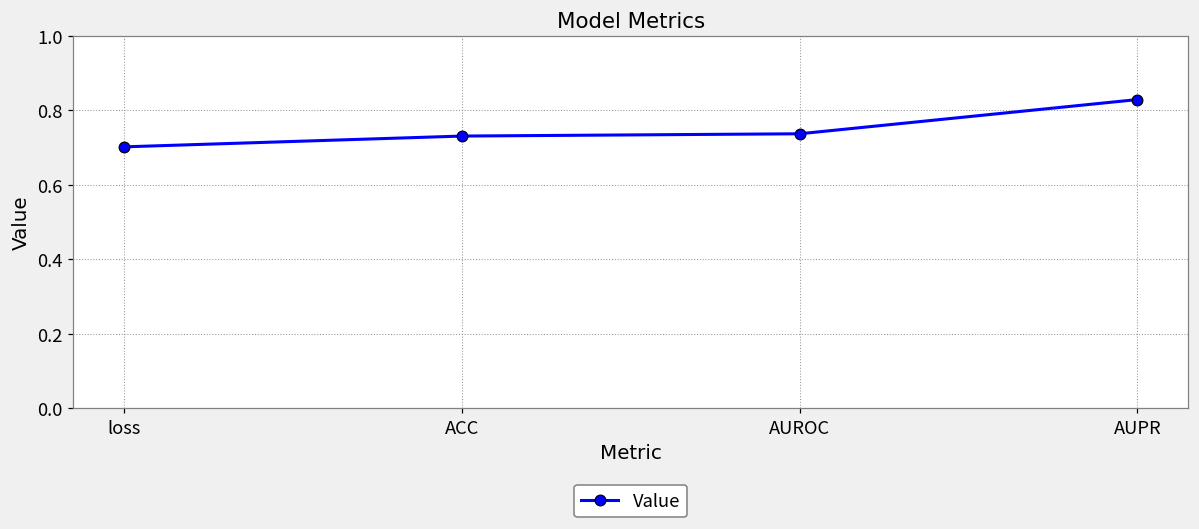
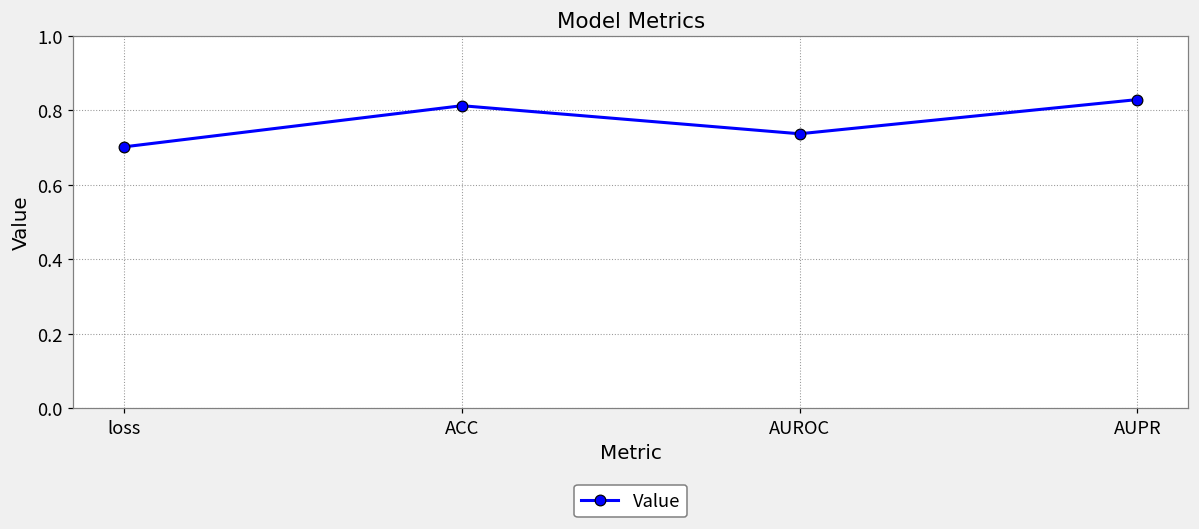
ACC: 0.73 -> 0.81
